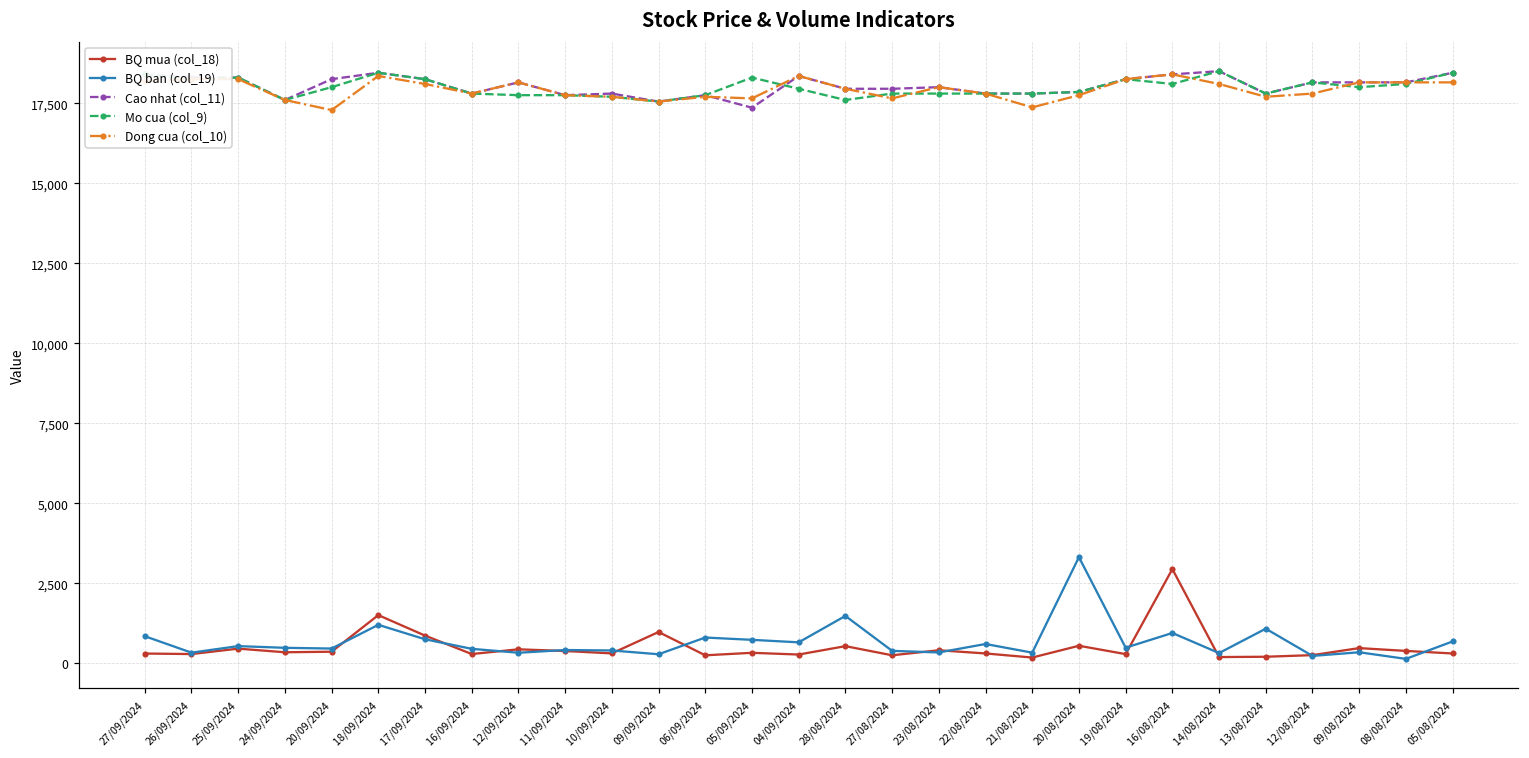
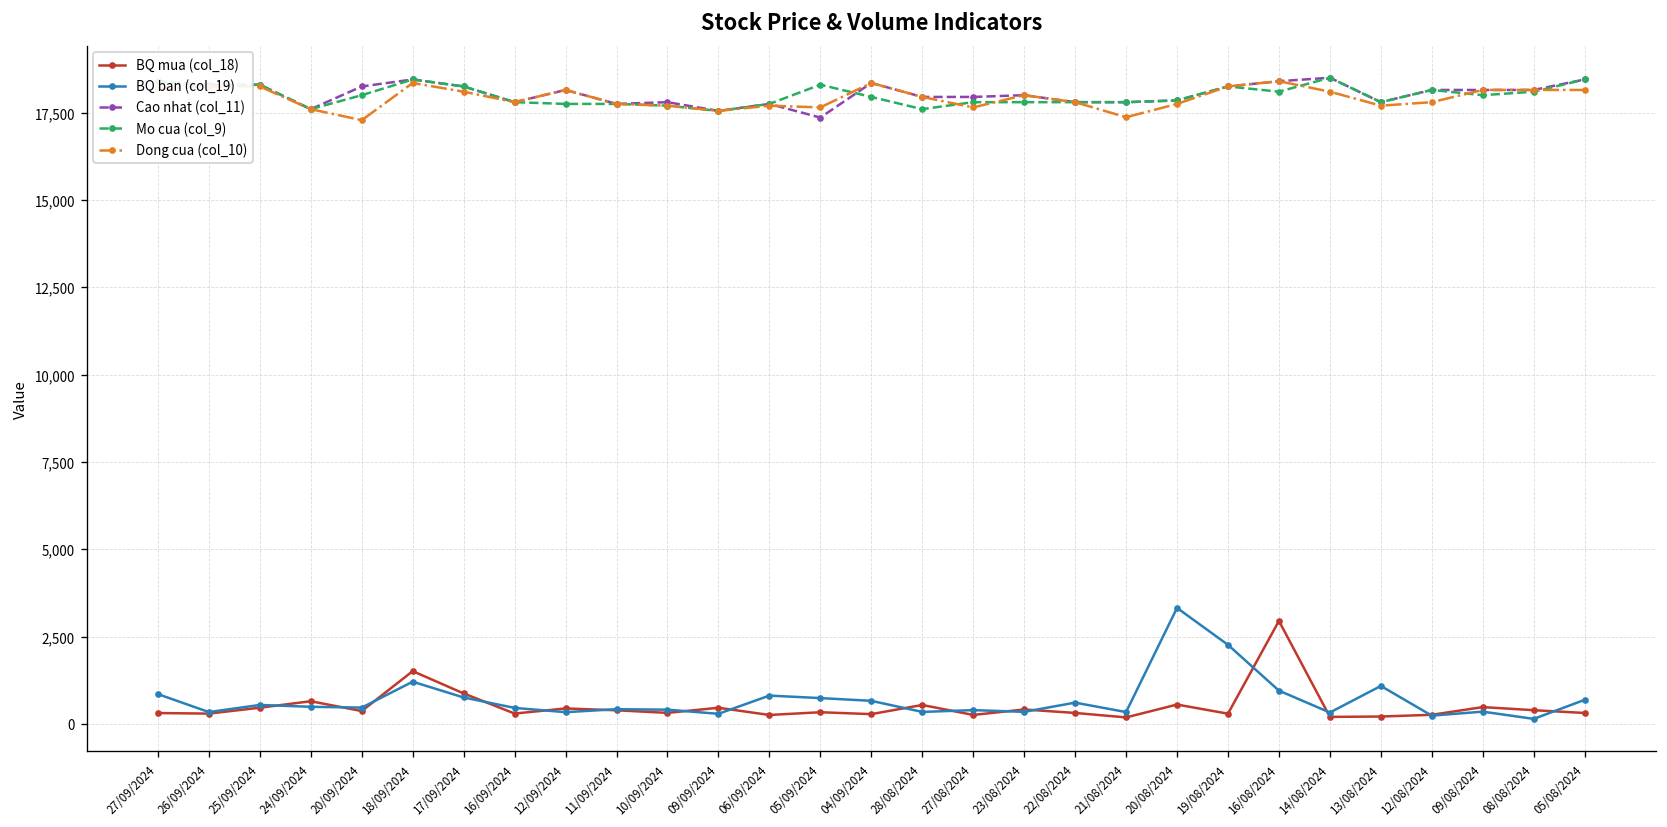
BQ mua (col_18), 24/09/2024: 400 -> 600
BQ mua (col_18), 09/09/2024: 1,000 -> 500
BQ ban (col_19), 28/08/2024: 1,500 -> 300
BQ ban (col_19), 19/08/2024: 500 -> 2,300
